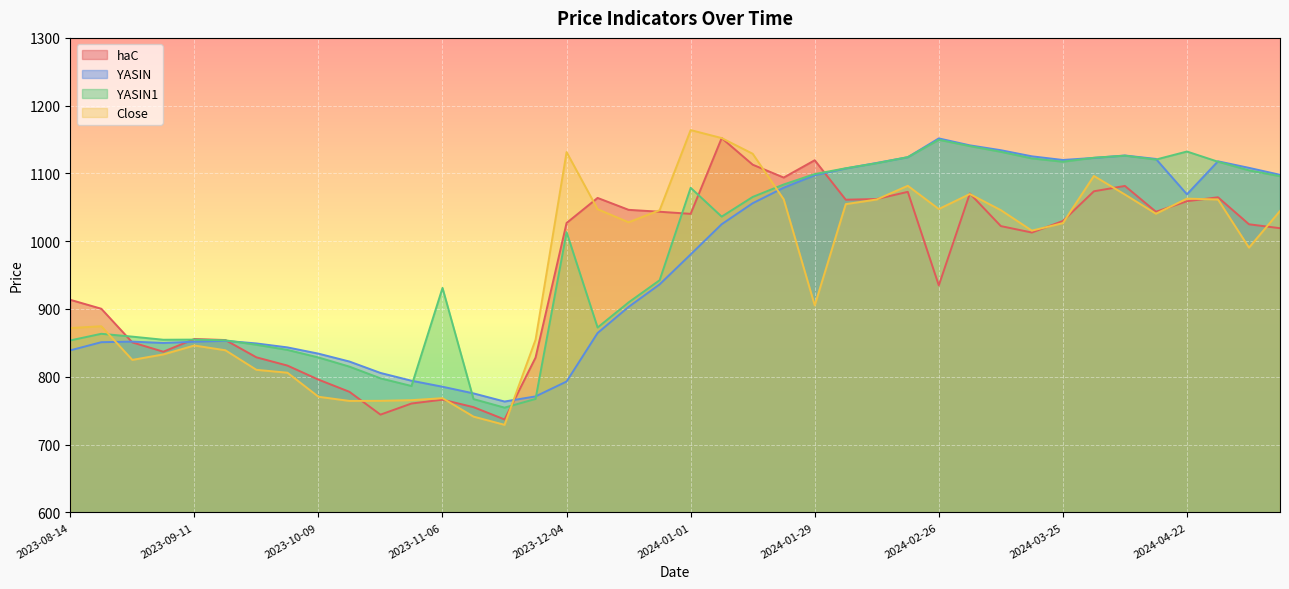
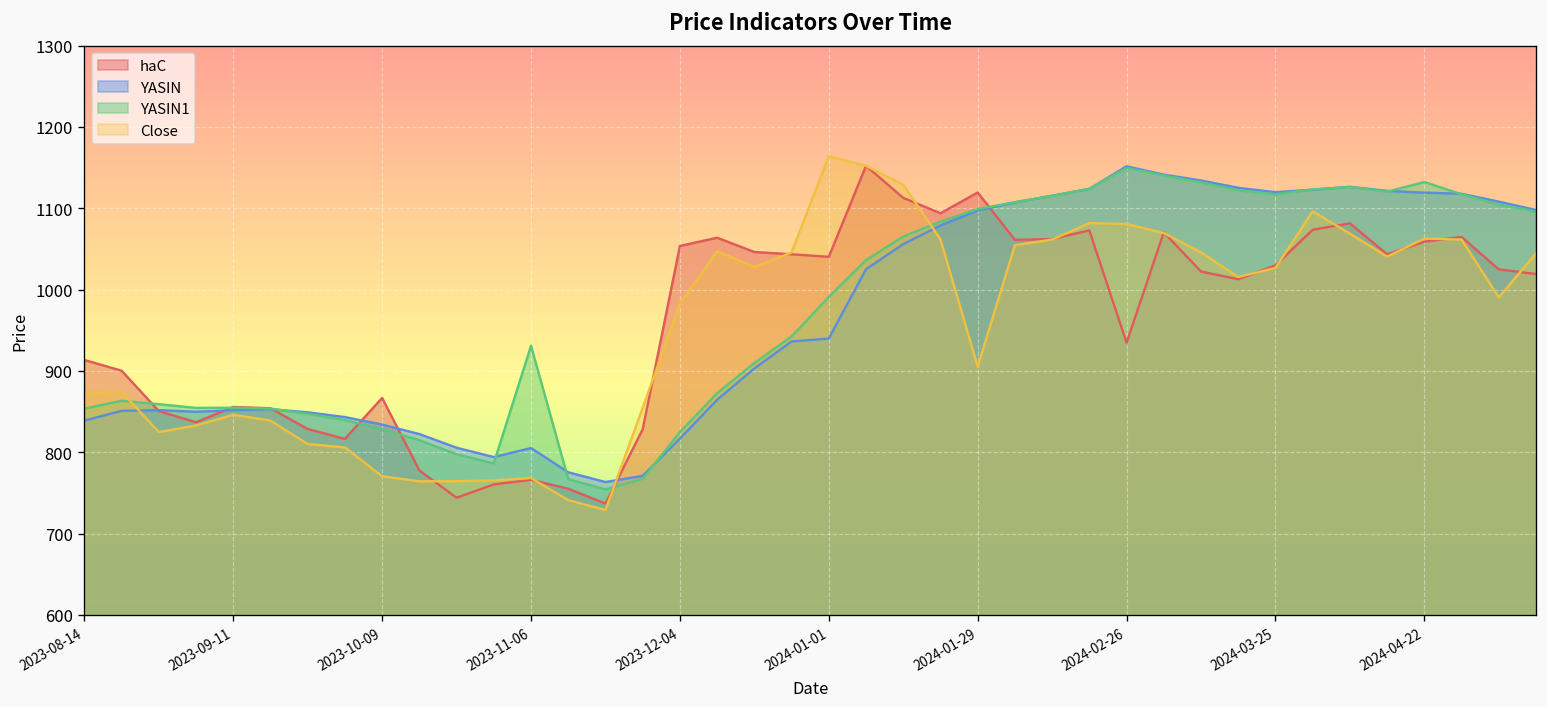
haC, 2023-10-09: 800 -> 870
YASIN, 2023-11-06: 790 -> 810
haC, 2023-12-04: 1030 -> 1050
YASIN, 2023-12-04: 790 -> 820
YASIN1, 2023-12-04: 1010 -> 820
Close, 2023-12-04: 1130 -> 980
YASIN, 2024-01-01: 980 -> 940
YASIN1, 2024-01-01: 1080 -> 990
Close, 2024-02-26: 1050 -> 1080
YASIN, 2024-04-22: 1070 -> 1120
